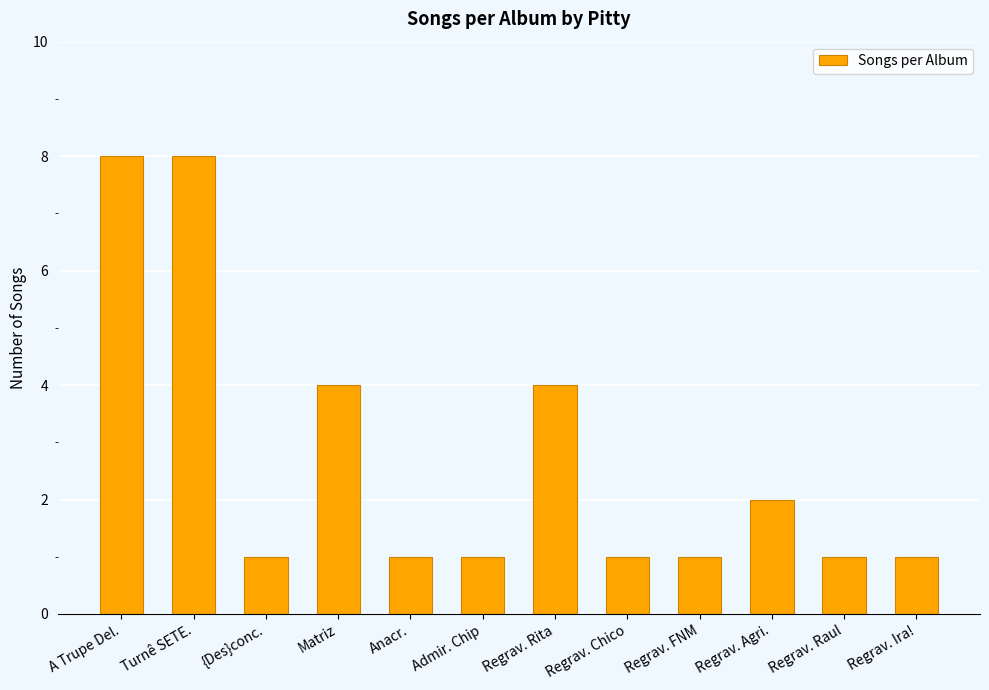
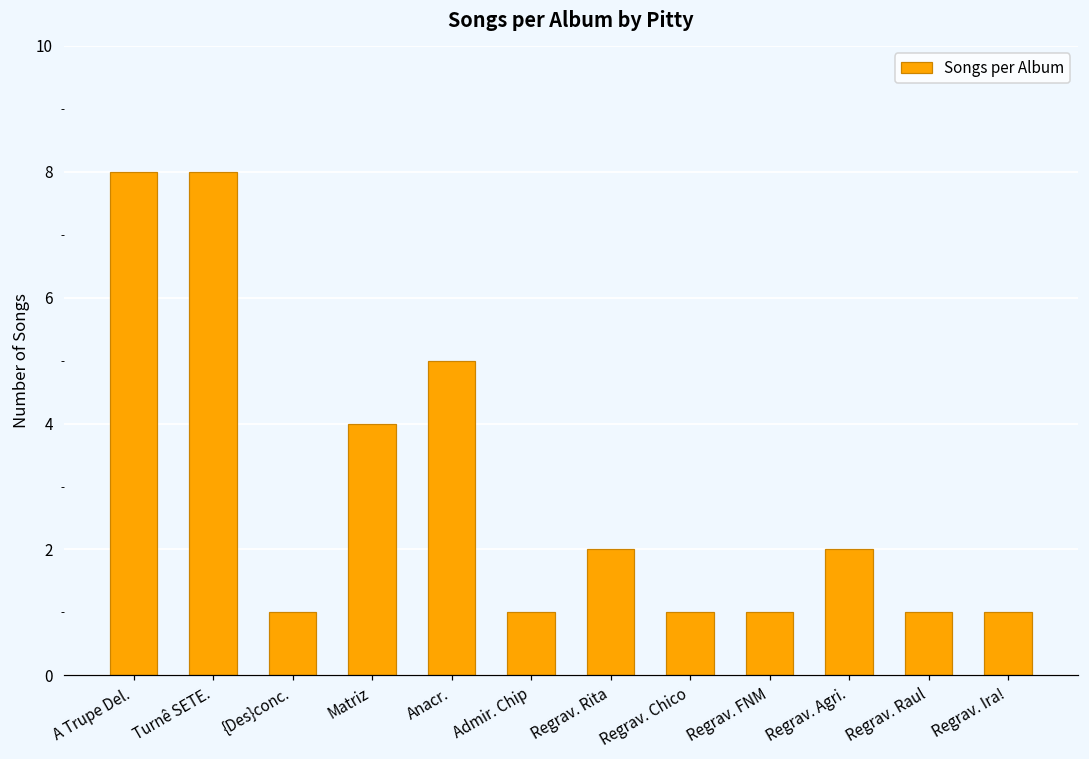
Anacr.: 1 -> 5
Regrav. Rita: 4 -> 2
